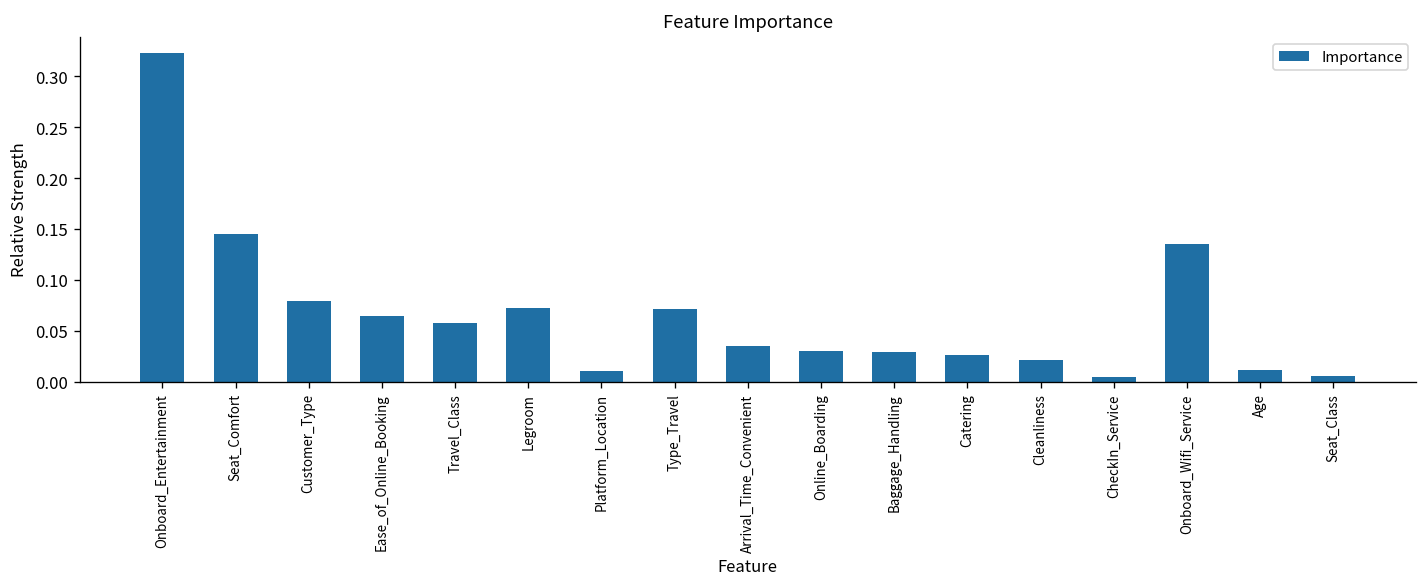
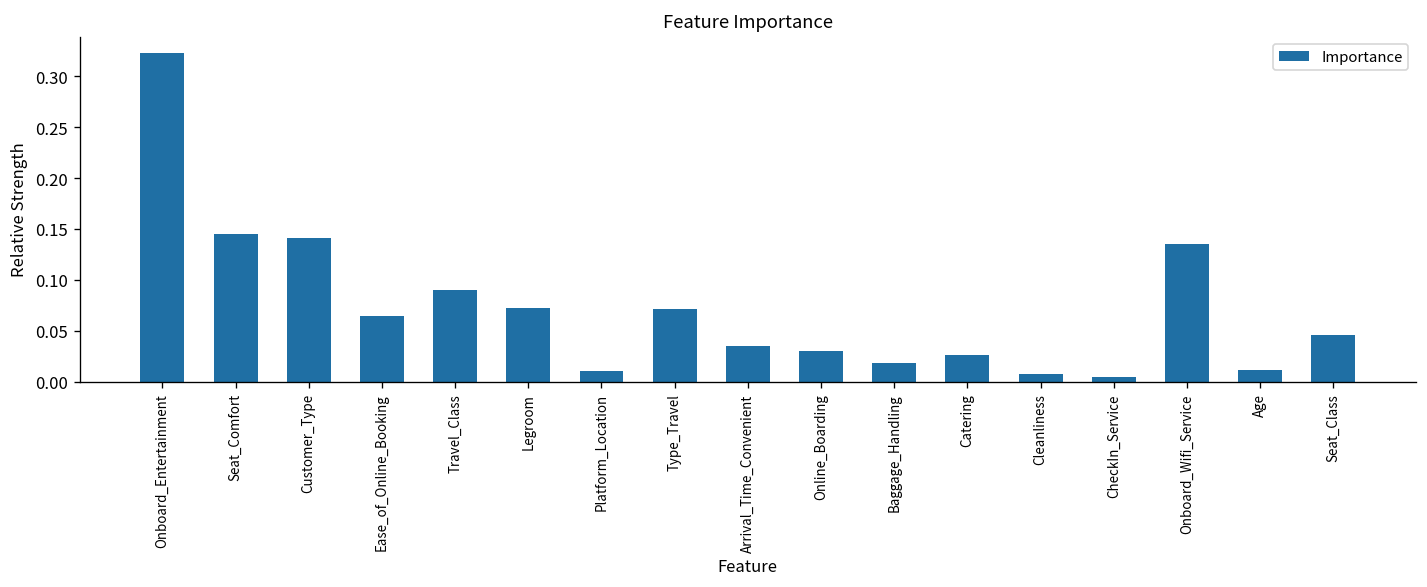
Customer_Type: 0.08 -> 0.14
Travel_Class: 0.06 -> 0.09
Baggage_Handling: 0.03 -> 0.02
Cleanliness: 0.02 -> 0.01
Seat_Class: 0.01 -> 0.05
